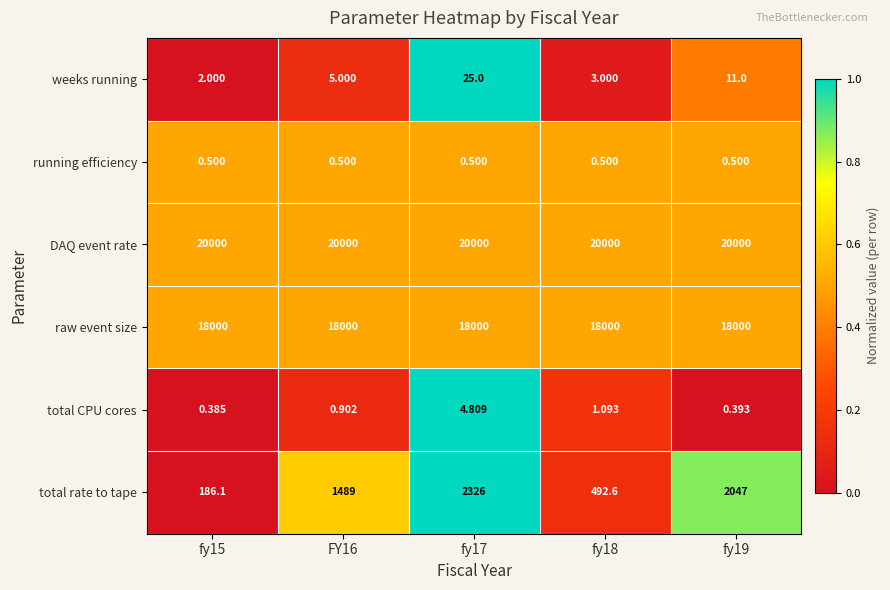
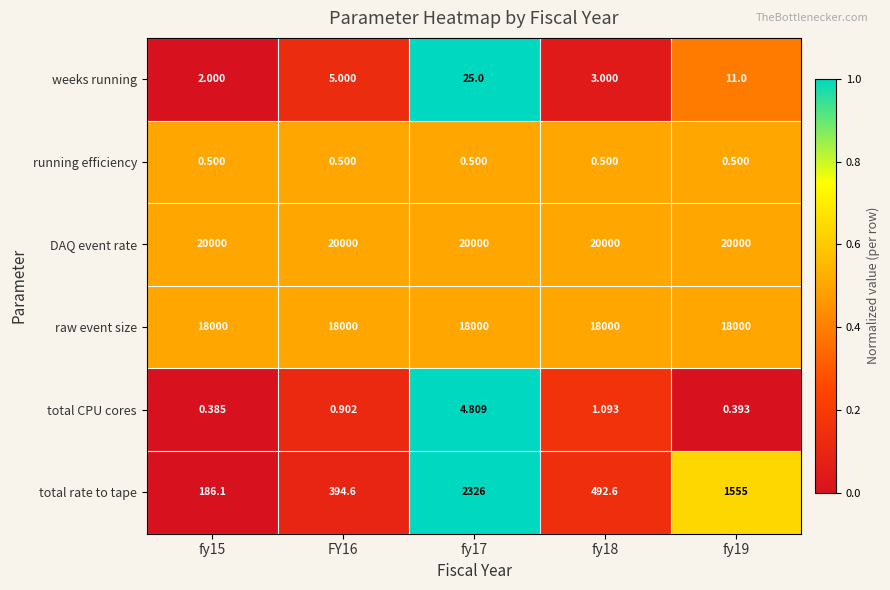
total rate to tape, FY16: 1489 -> 394.6
total rate to tape, fy19: 2047 -> 1555
